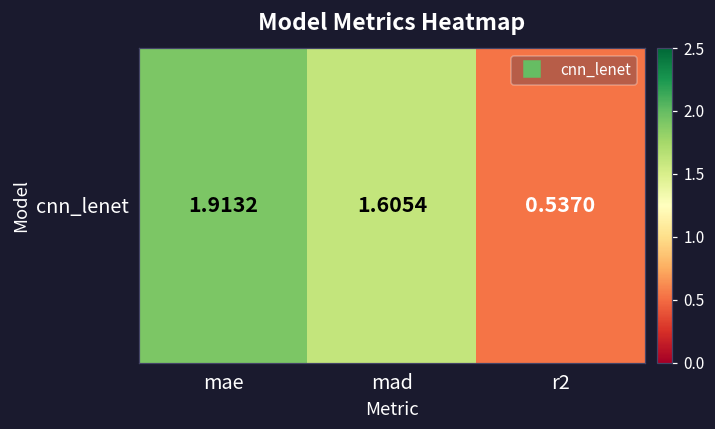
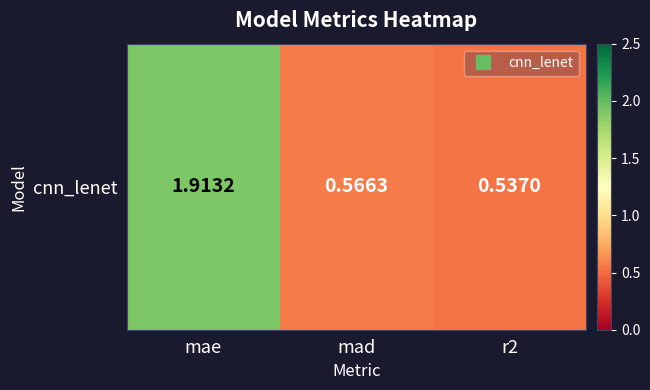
cnn_lenet, mad: 1.6054 -> 0.5663
